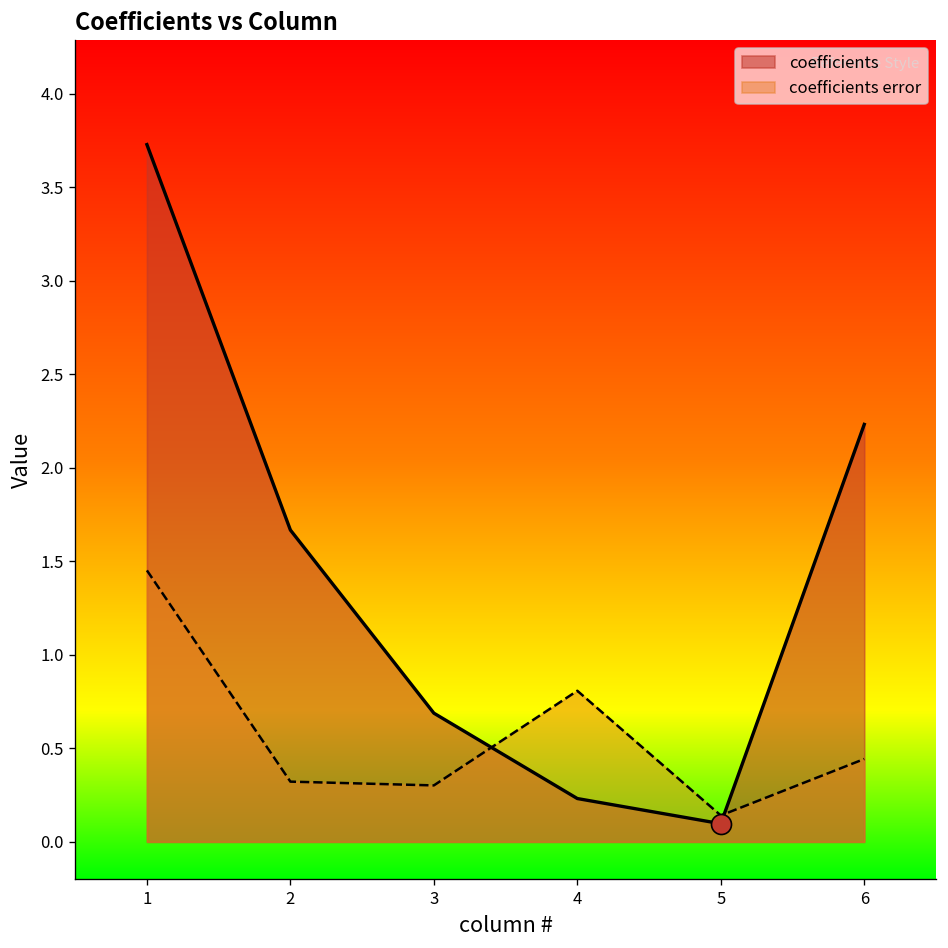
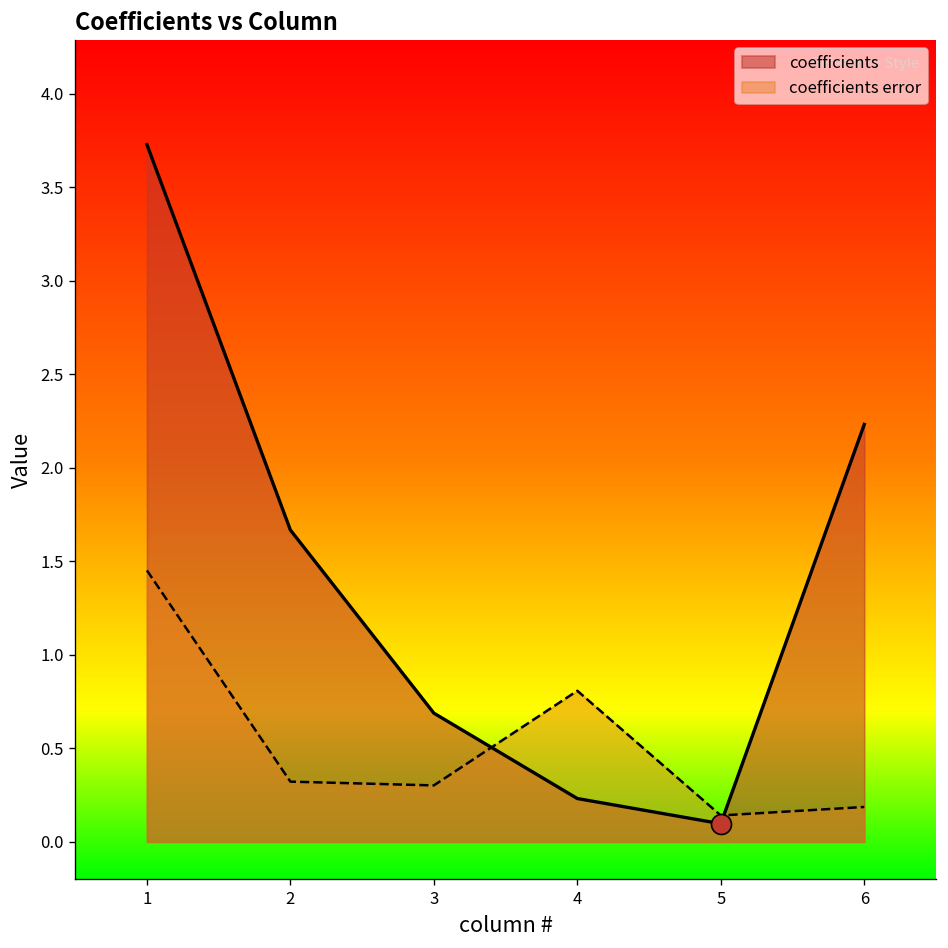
coefficients error, 6: 0.44 -> 0.19
